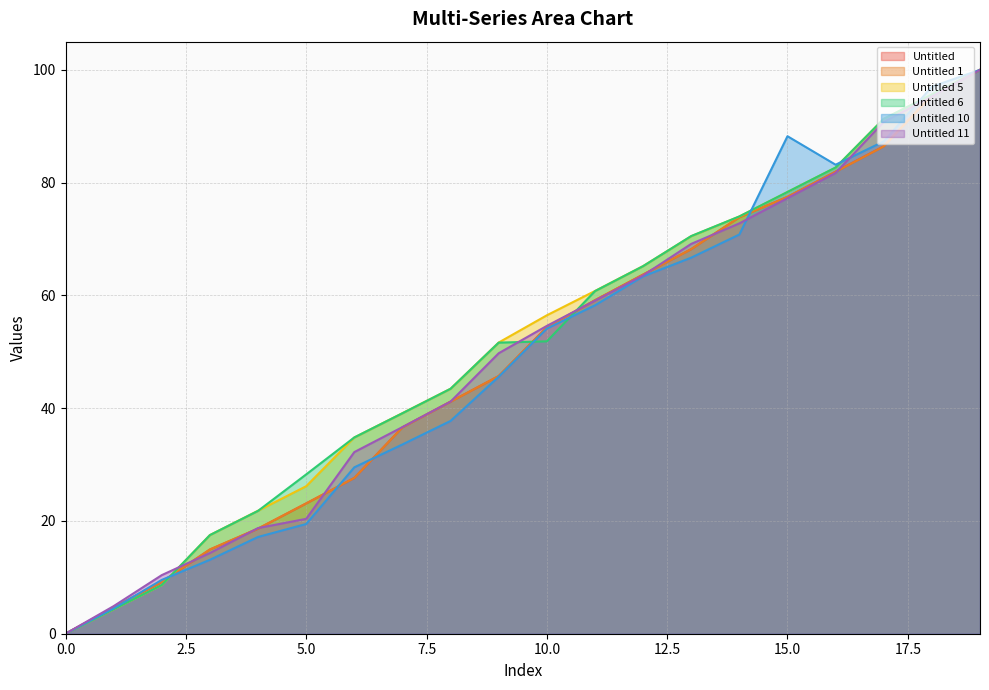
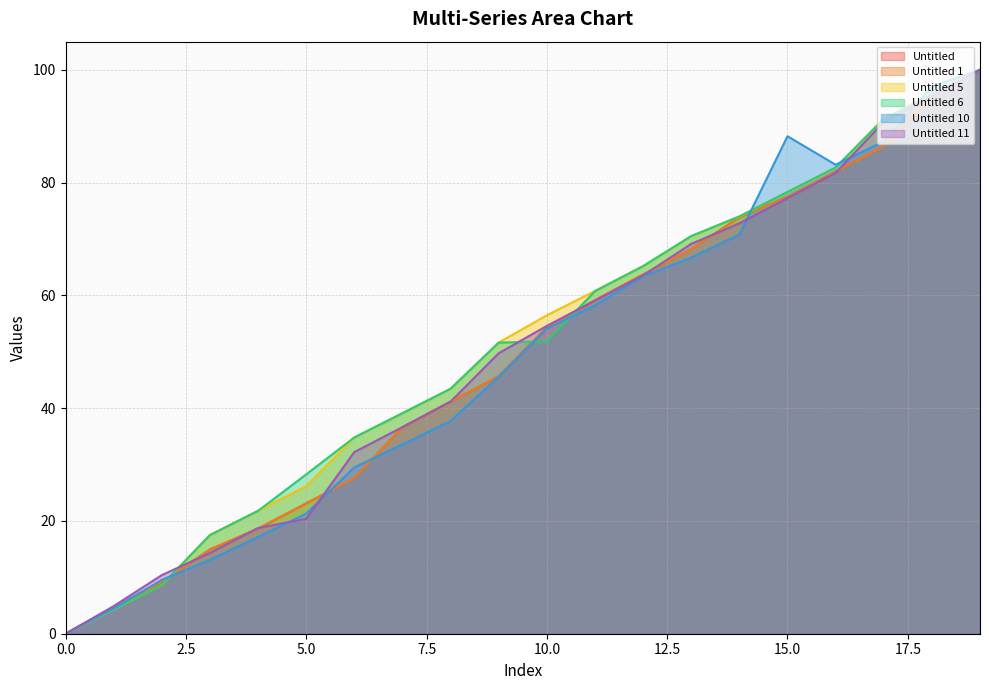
Untitled 10, 5.0: 19 -> 21
